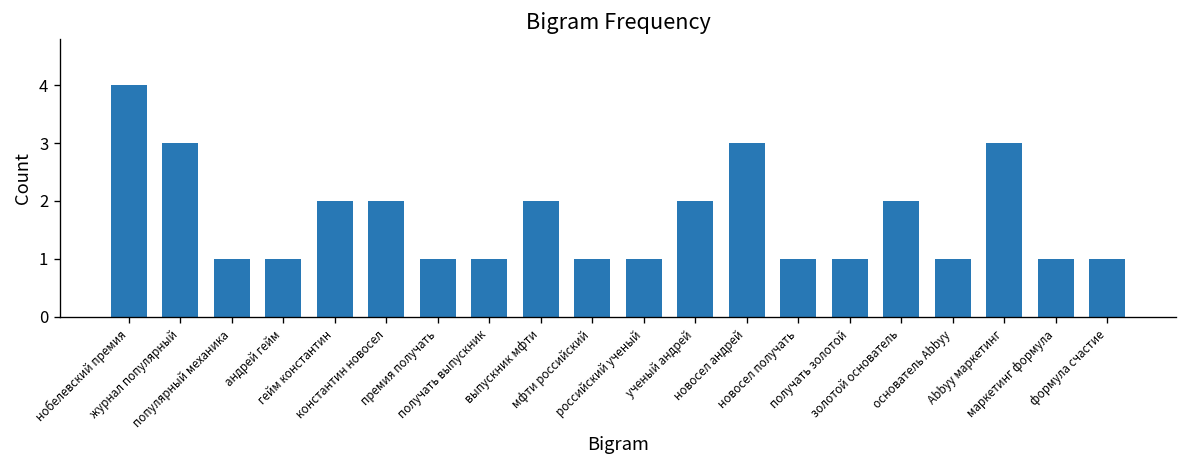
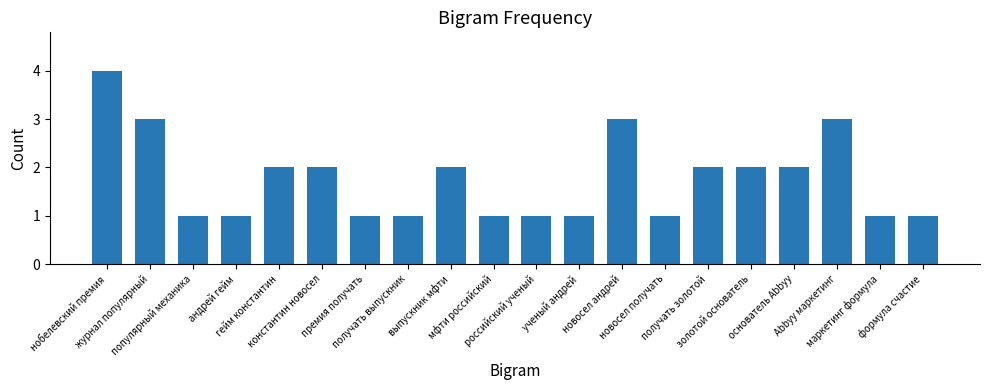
ученый андрей: 2 -> 1
получать золотой: 1 -> 2
основатель Abbyy: 1 -> 2
